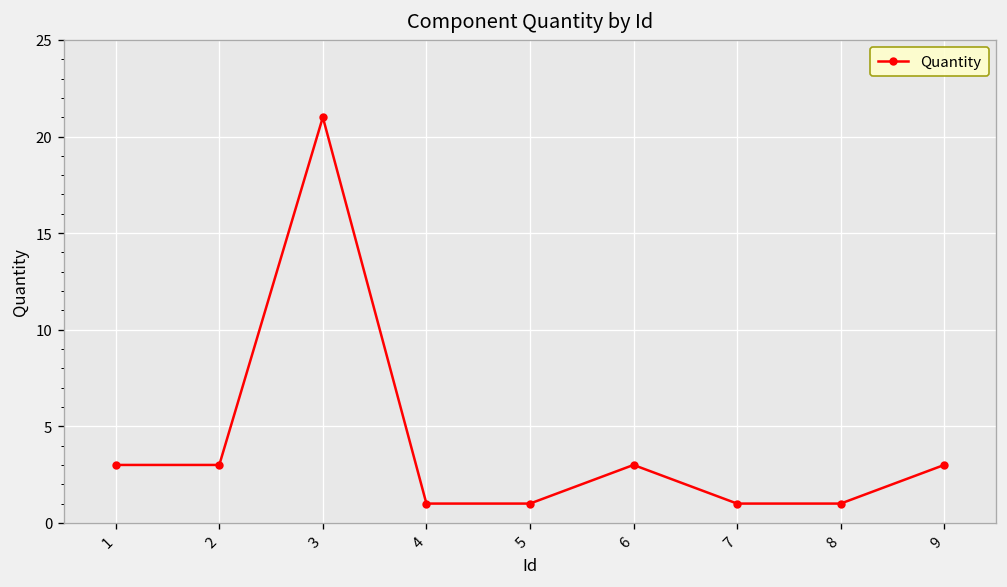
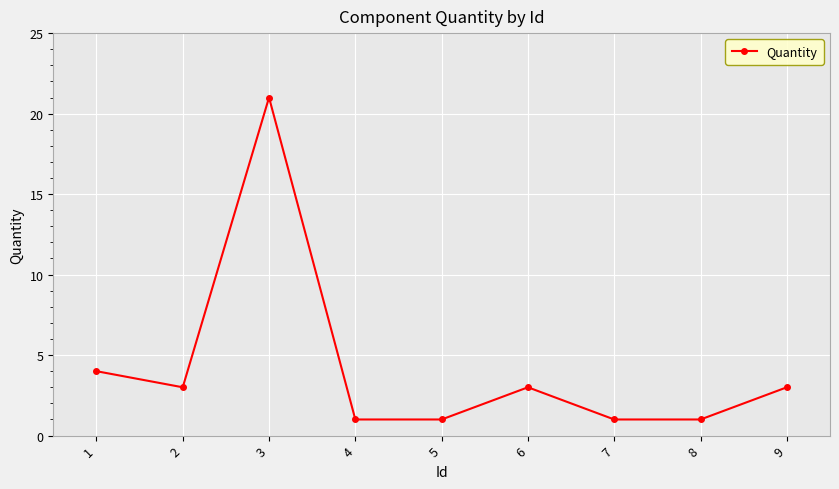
1: 3 -> 4
